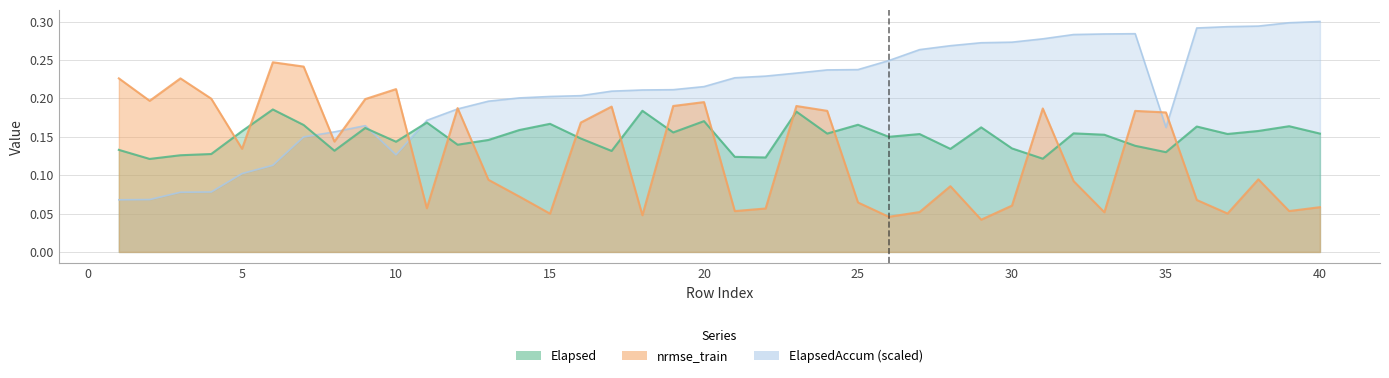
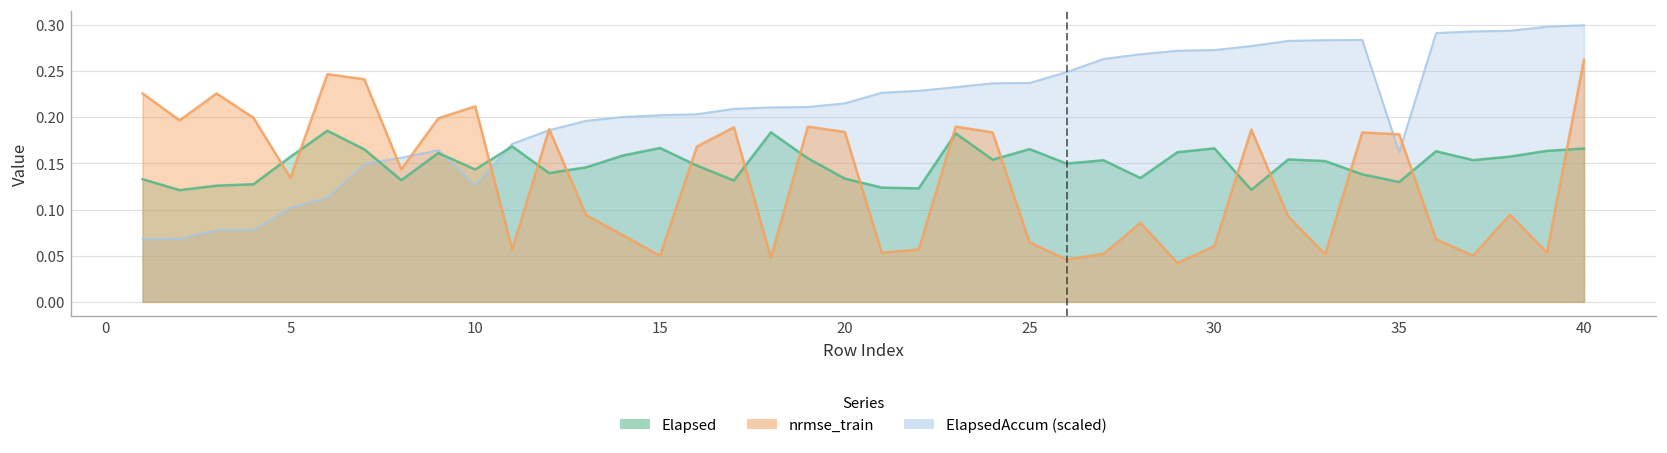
Elapsed, 20: 0.17 -> 0.13
nrmse_train, 20: 0.20 -> 0.18
Elapsed, 30: 0.13 -> 0.17
Elapsed, 40: 0.15 -> 0.17
nrmse_train, 40: 0.06 -> 0.26
